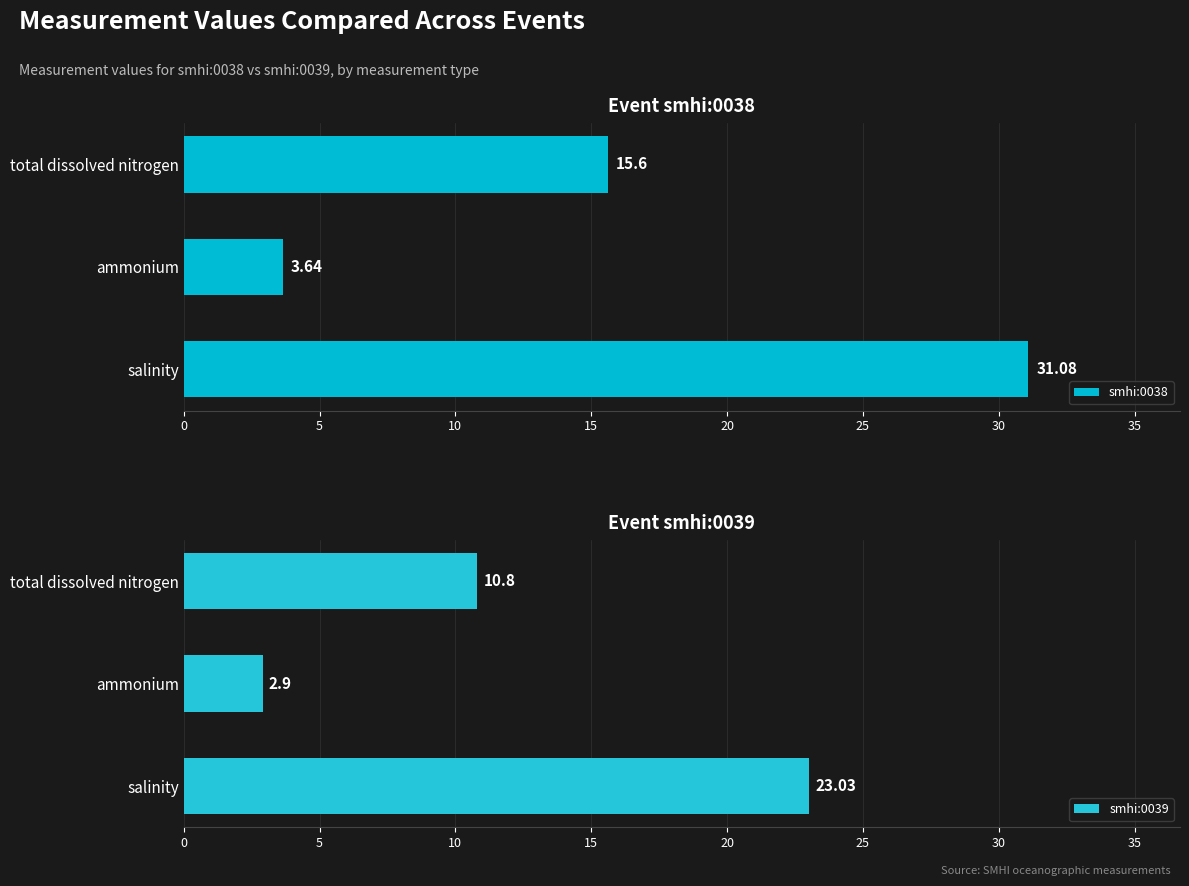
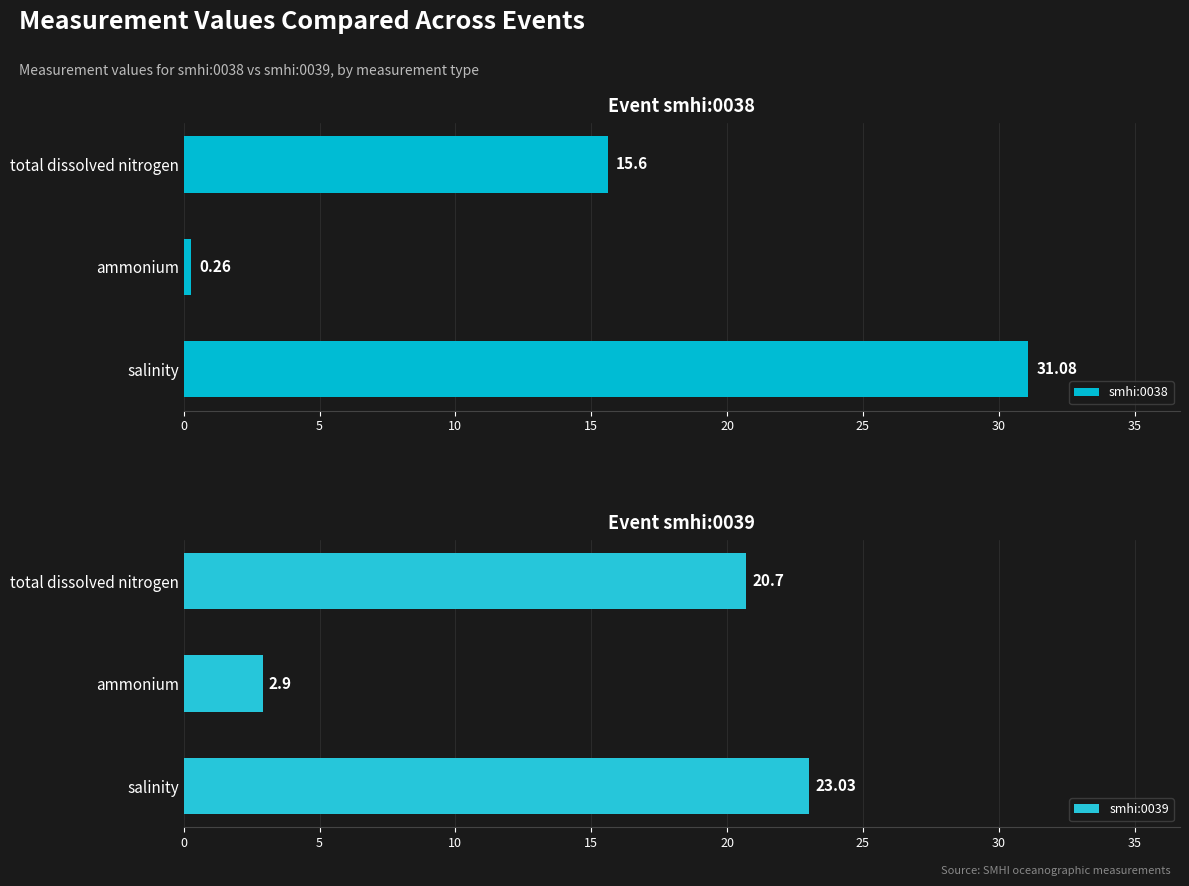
Event smhi:0038, ammonium: 3.64 -> 0.26
Event smhi:0039, total dissolved nitrogen: 10.8 -> 20.7
